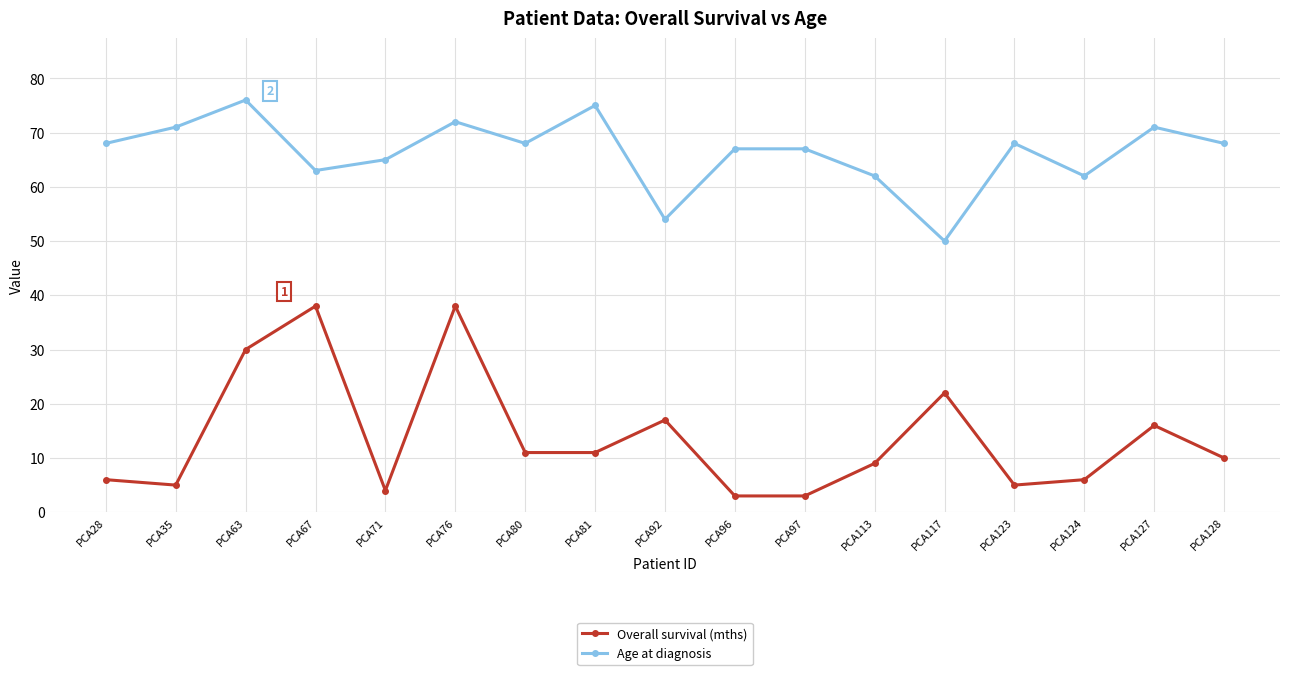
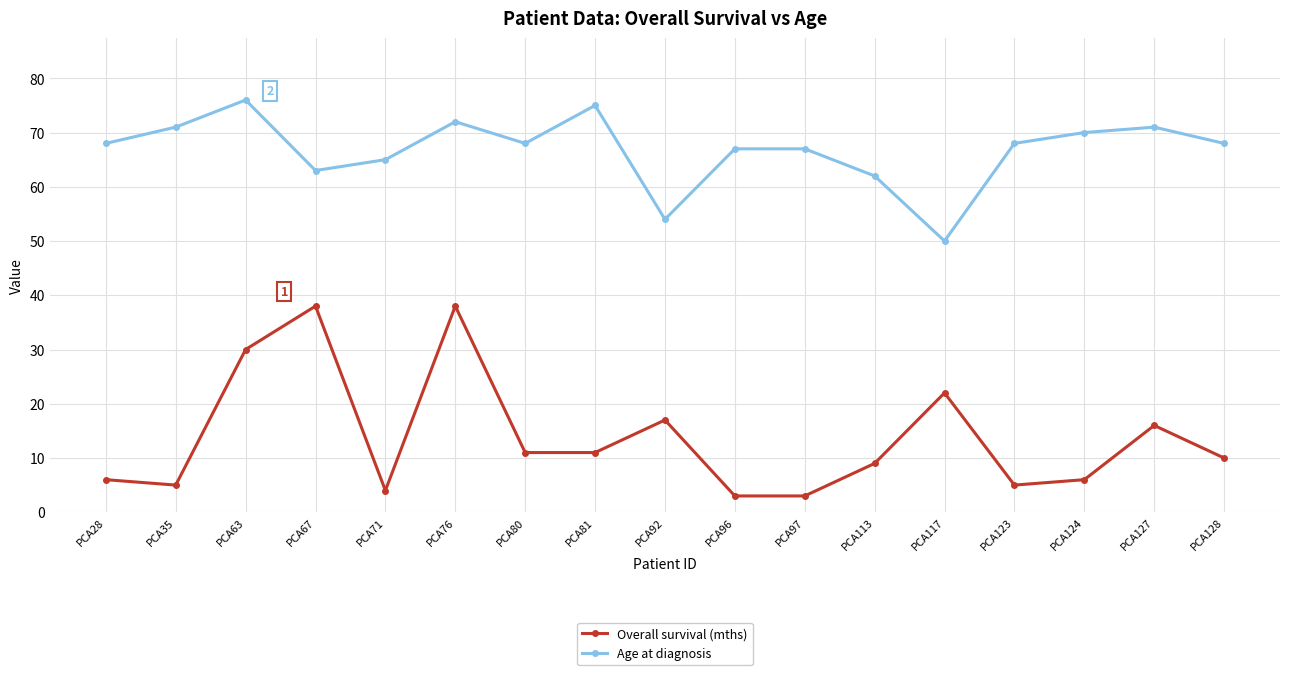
Age at diagnosis, PCA124: 62 -> 70
